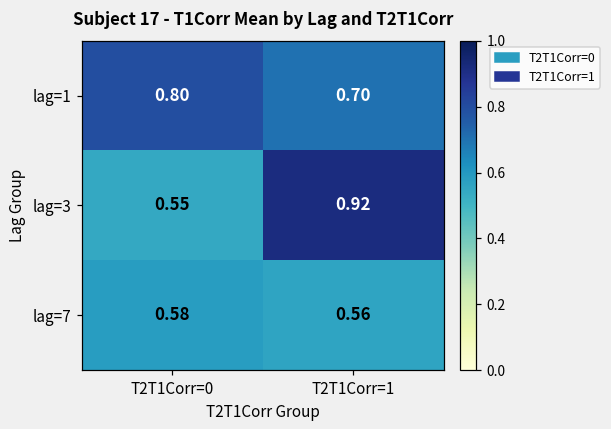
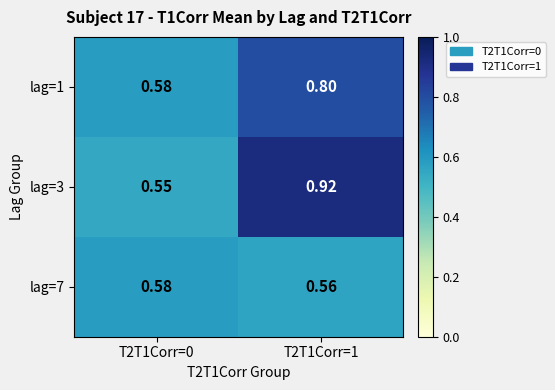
lag=1, T2T1Corr=0: 0.80 -> 0.58
lag=1, T2T1Corr=1: 0.70 -> 0.80
